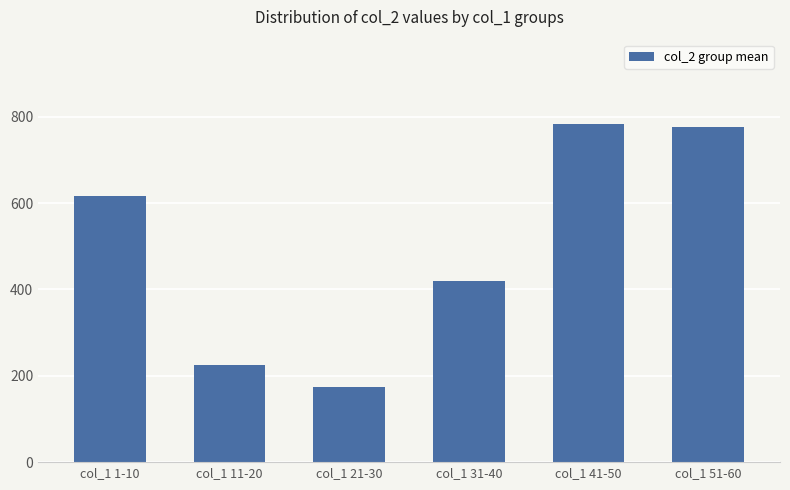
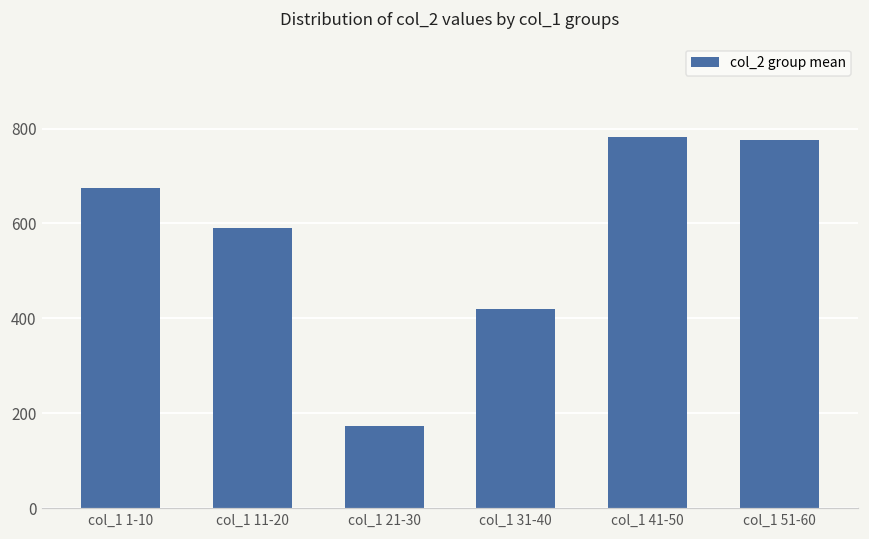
col_1 1-10: 620 -> 670
col_1 11-20: 230 -> 590
